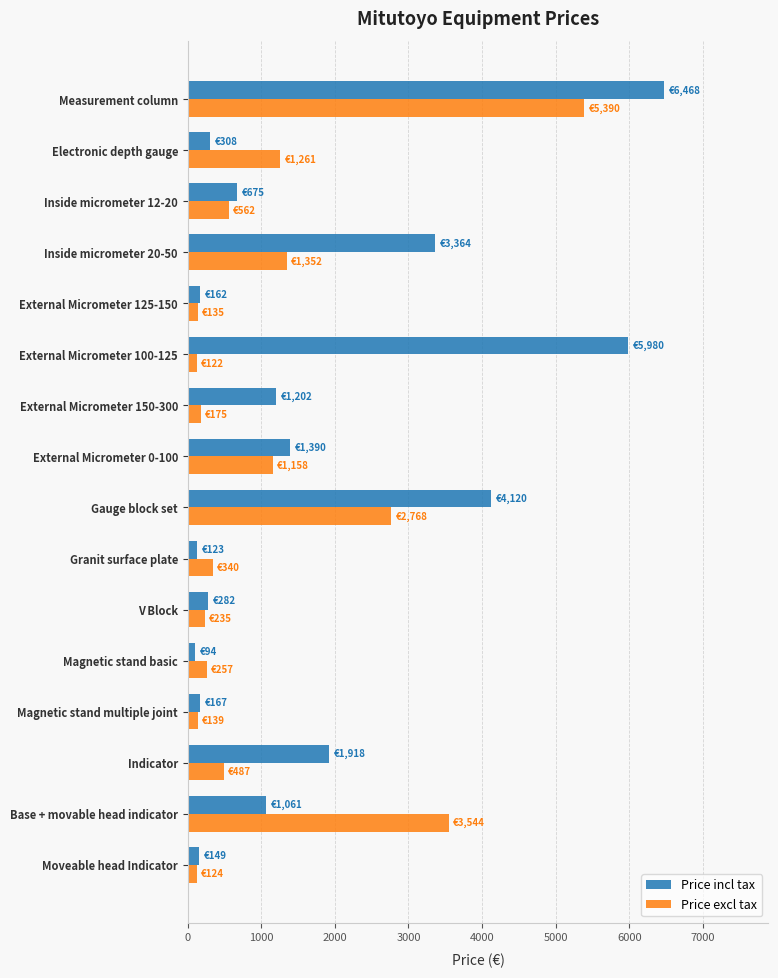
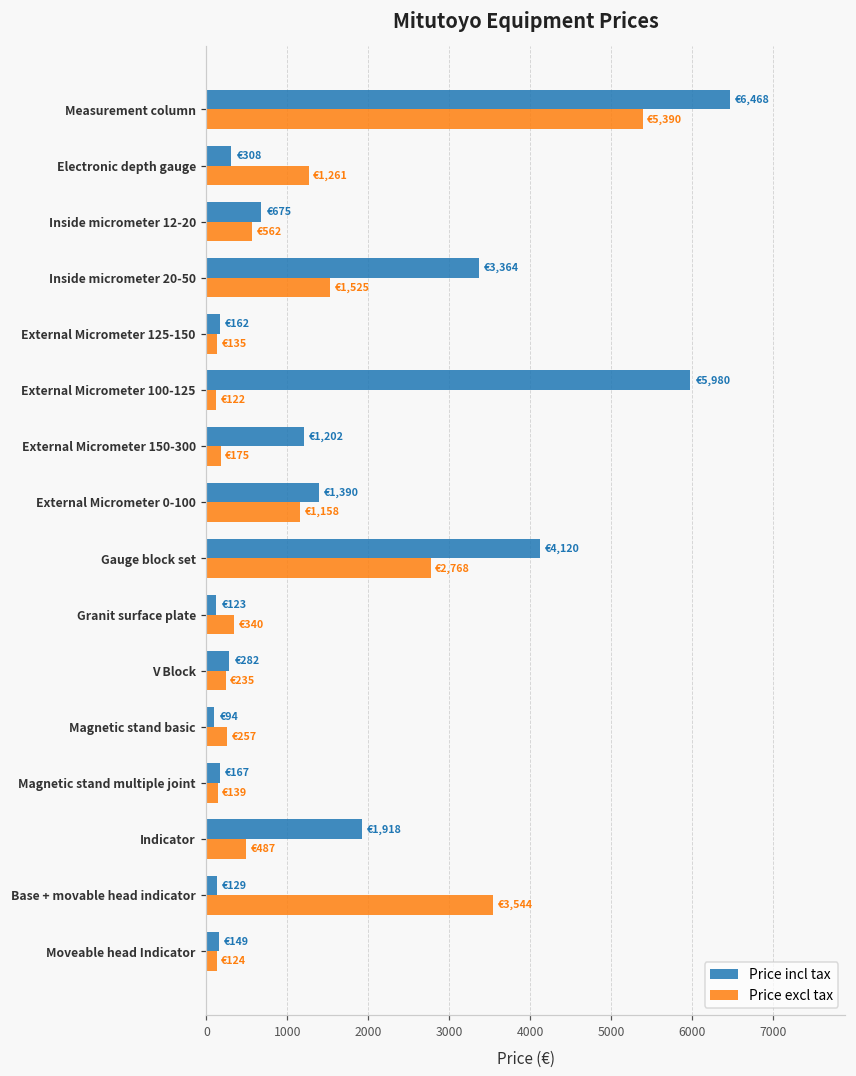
Price excl tax, Inside micrometer 20-50: €1,352 -> €1,525
Price incl tax, Base + movable head indicator: €1,061 -> €129
